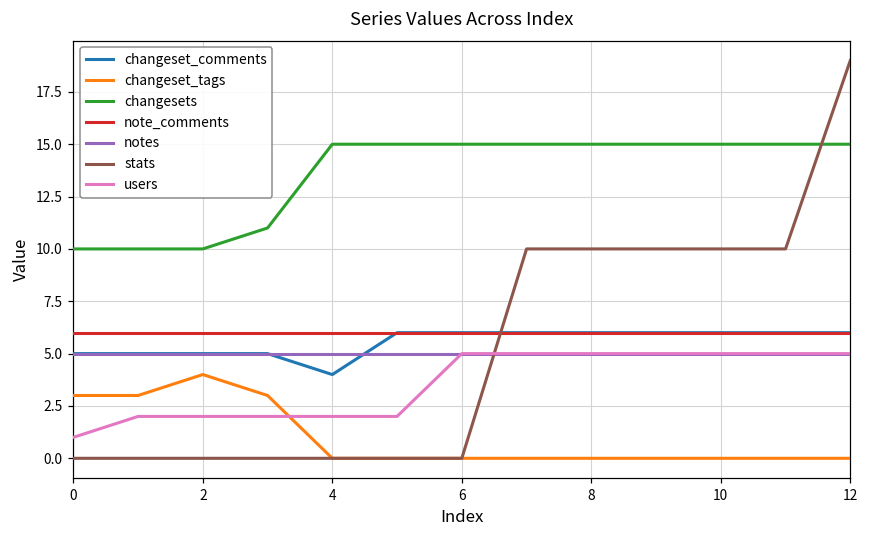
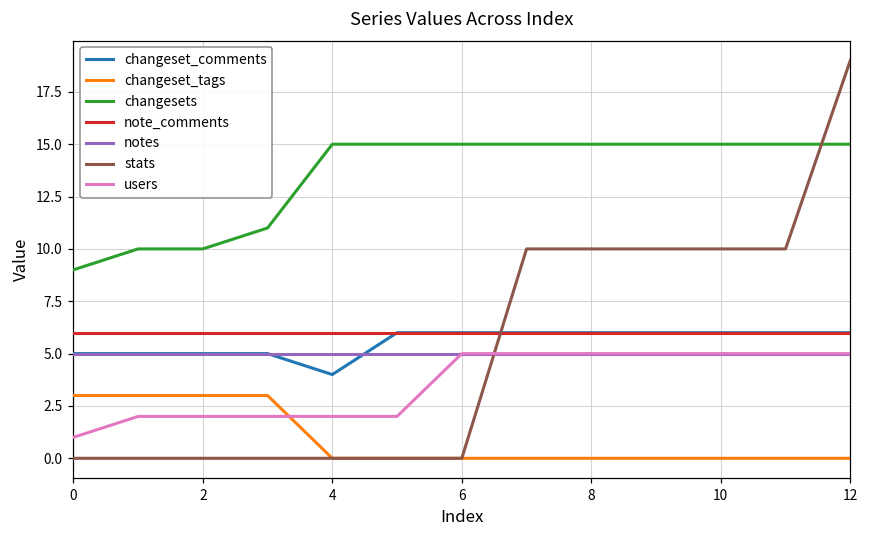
changesets, 0: 10 -> 9
changeset_tags, 2: 4 -> 3
